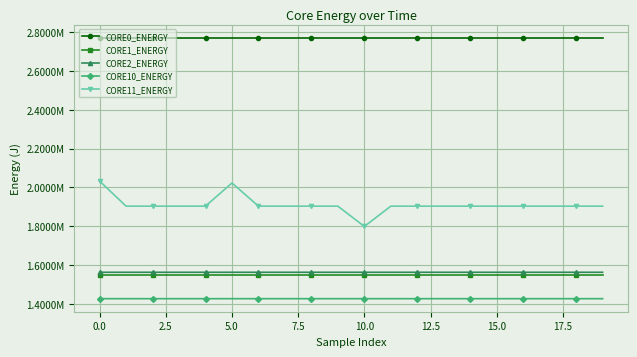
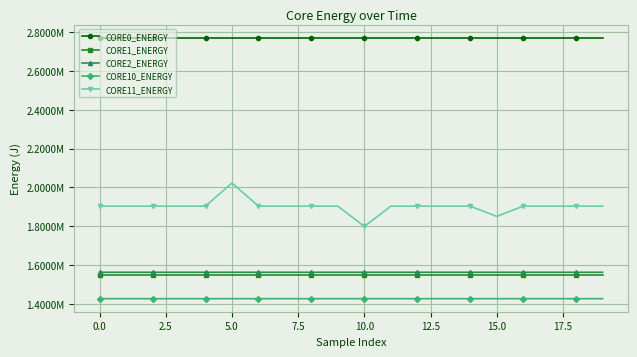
CORE11_ENERGY, 0.0: 2030000 -> 1900000
CORE11_ENERGY, 15.0: 1900000 -> 1850000
